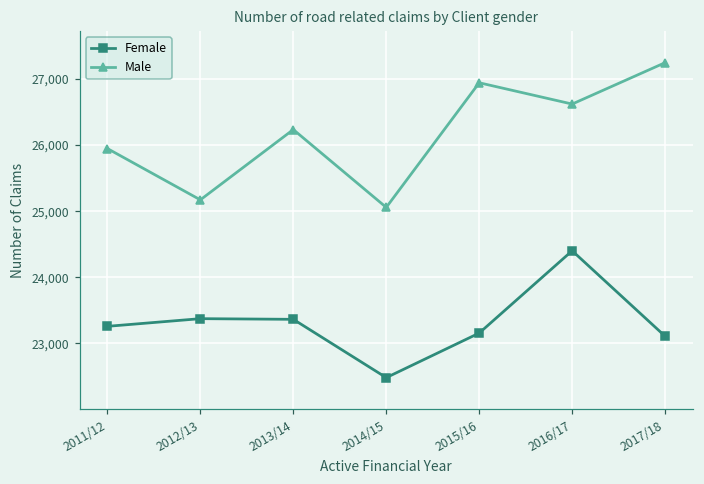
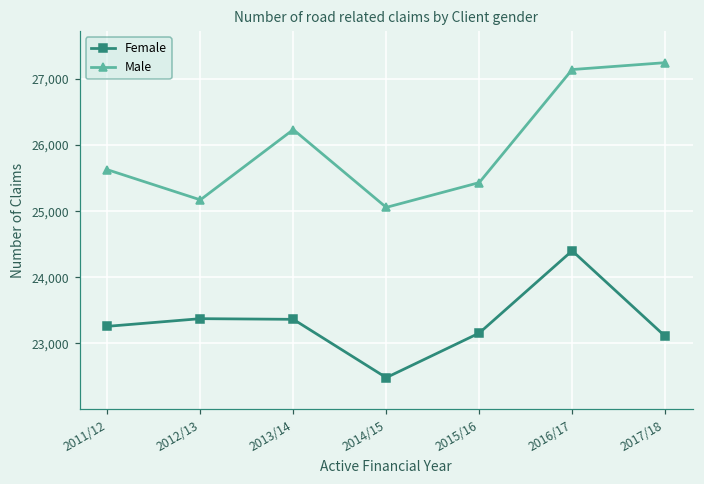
Male, 2011/12: 25,900 -> 25,600
Male, 2015/16: 26,900 -> 25,400
Male, 2016/17: 26,600 -> 27,100
